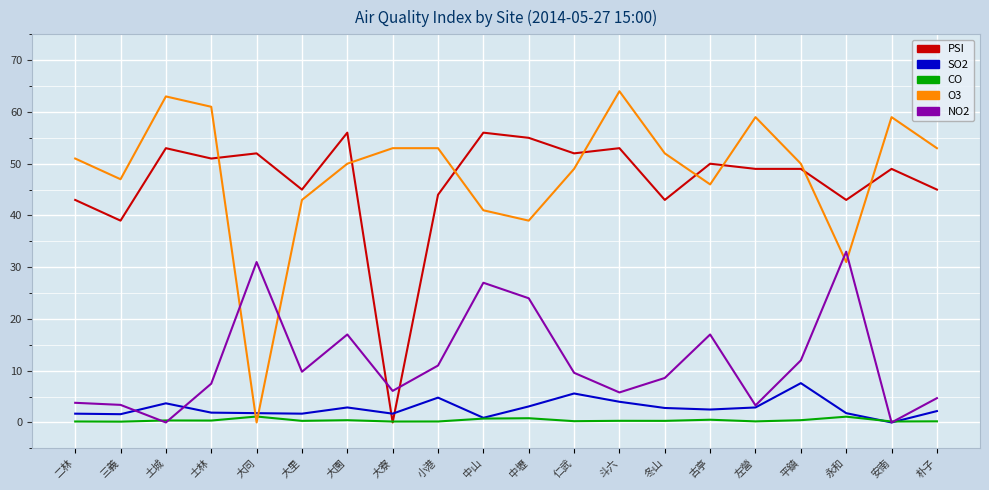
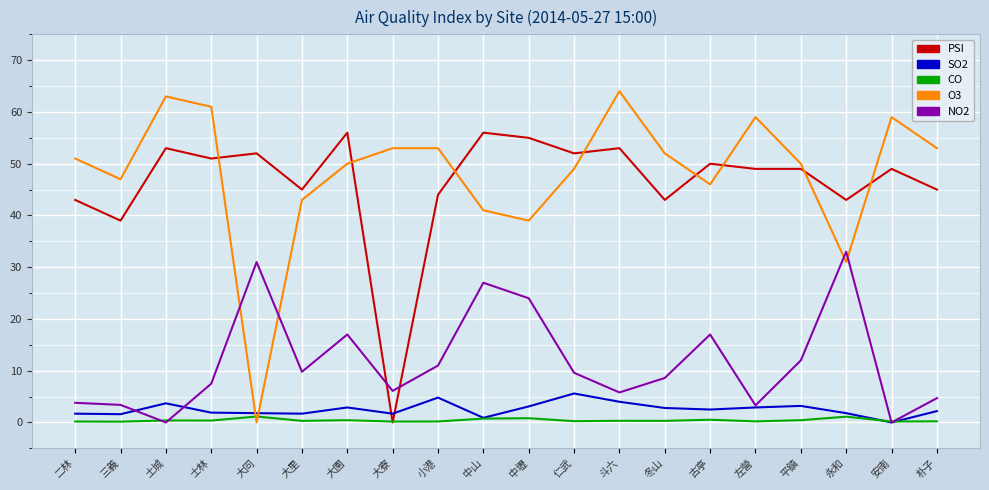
SO2, 平鎮: 8 -> 3
